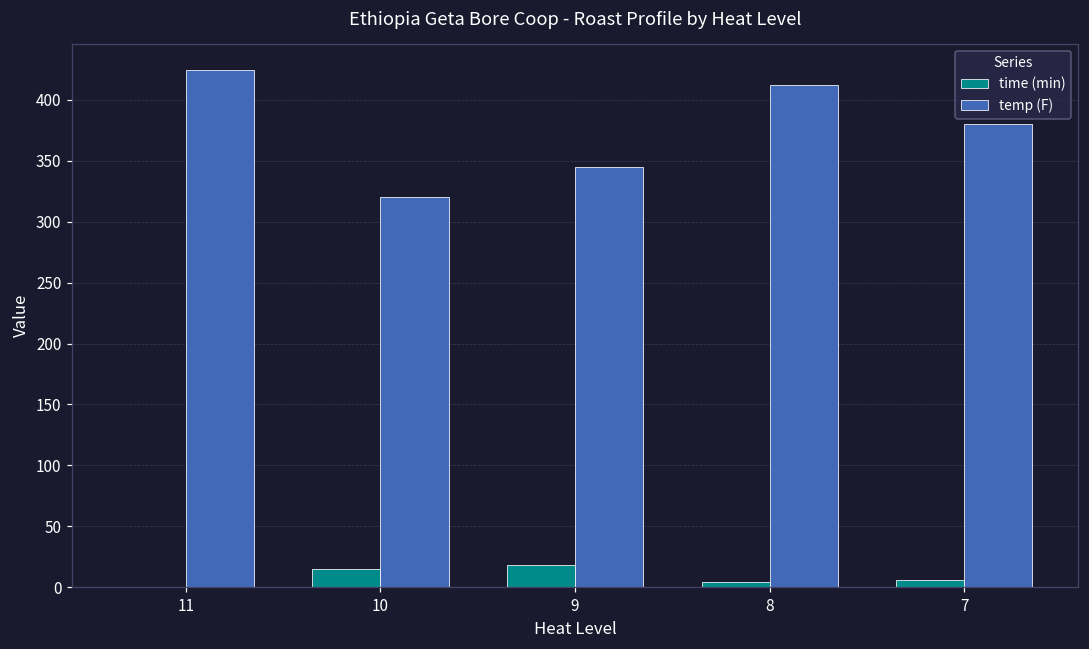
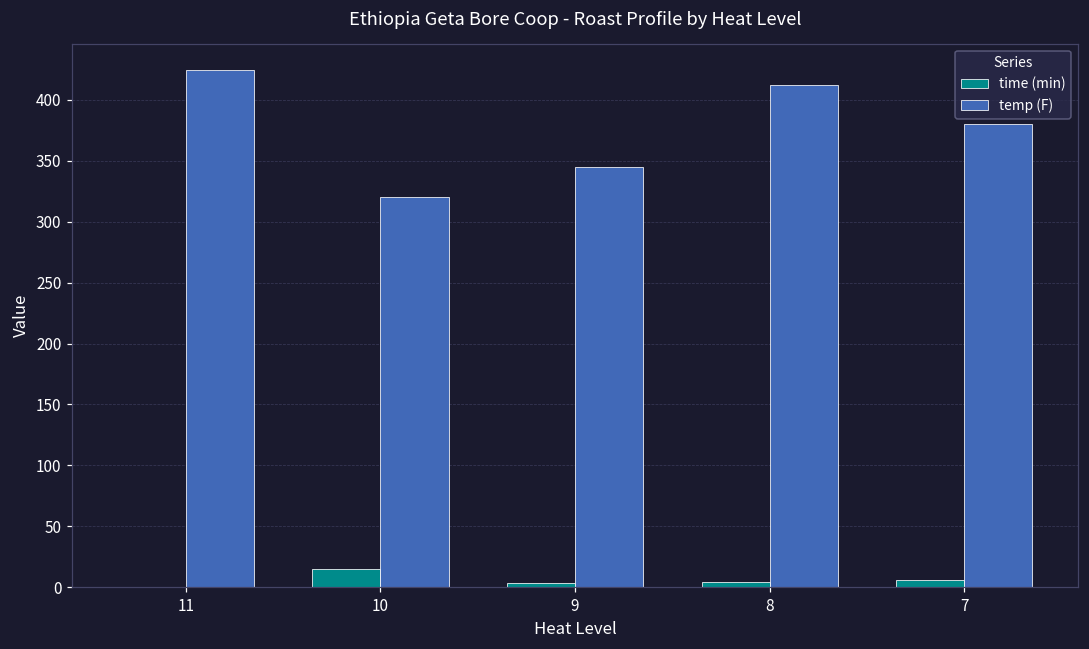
time (min), 9: 18 -> 4
